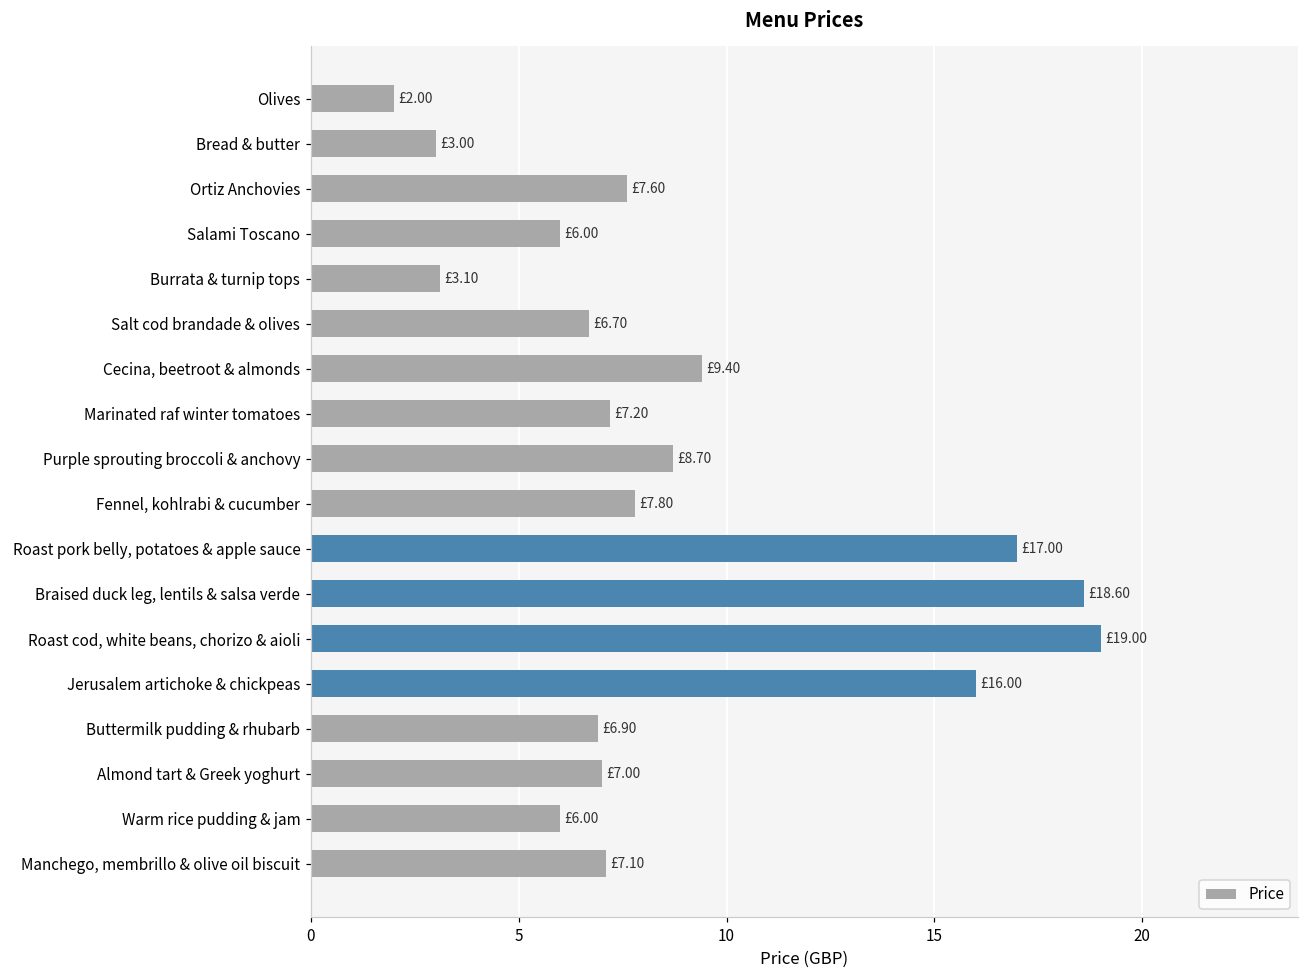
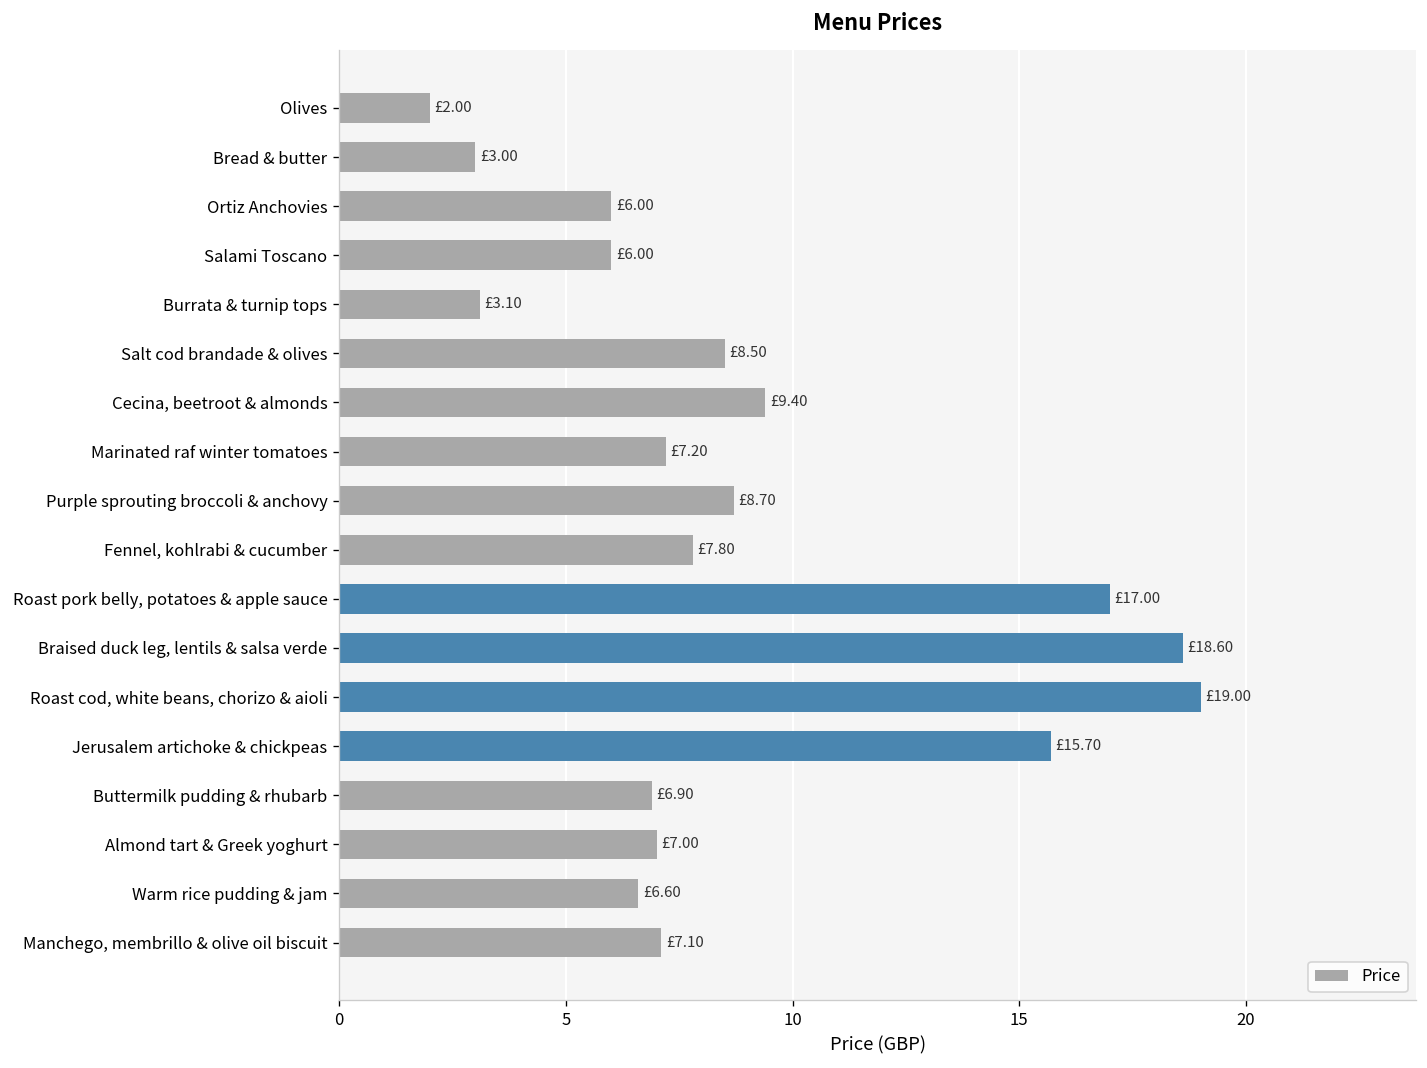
Ortiz Anchovies: £7.60 -> £6.00
Salt cod brandade & olives: £6.70 -> £8.50
Jerusalem artichoke & chickpeas: £16.00 -> £15.70
Warm rice pudding & jam: £6.00 -> £6.60
